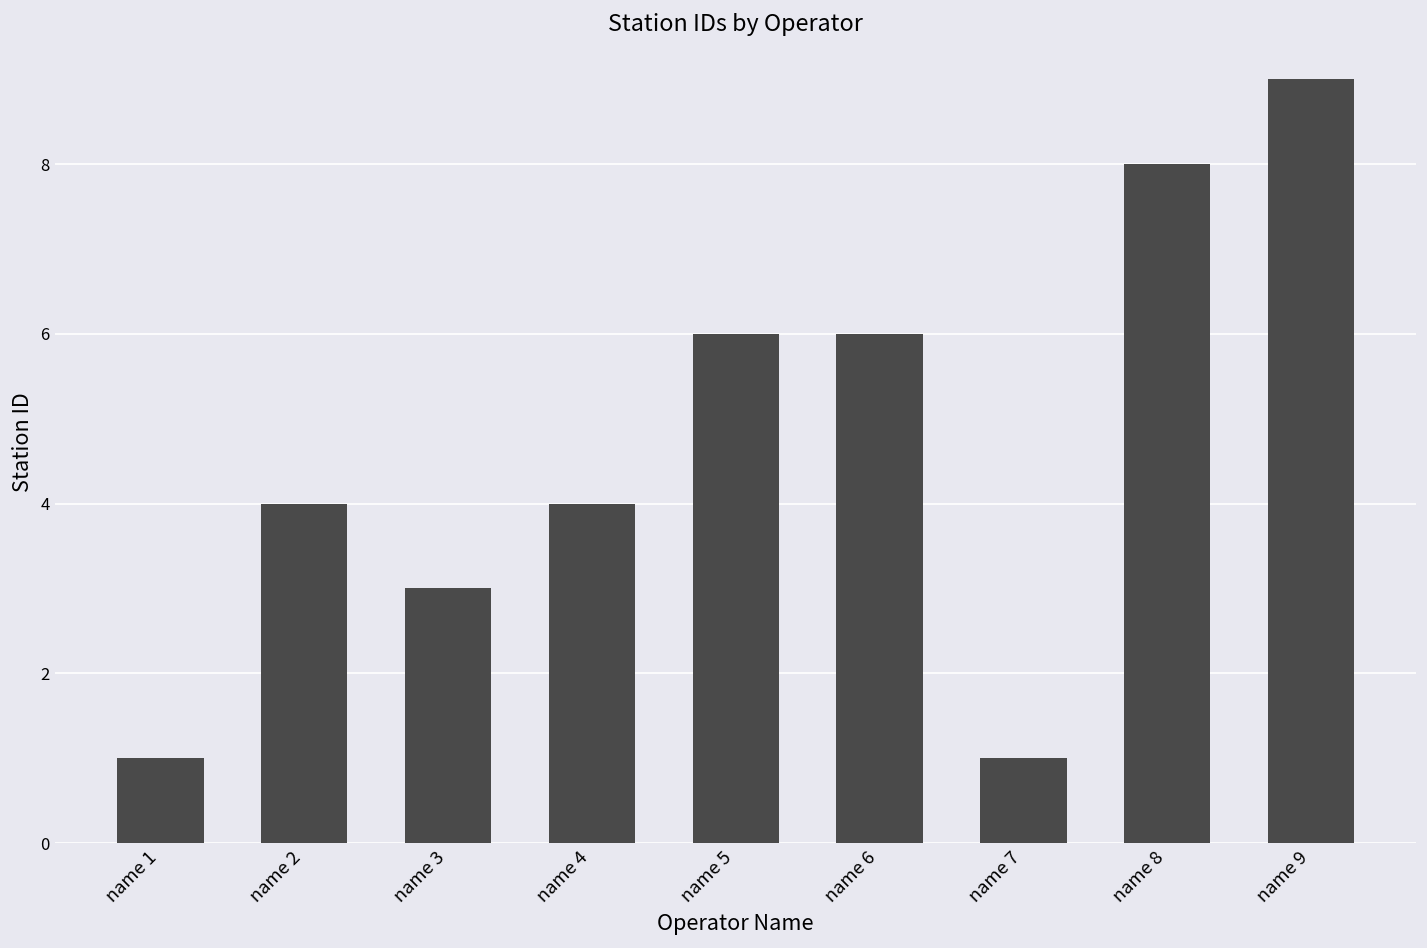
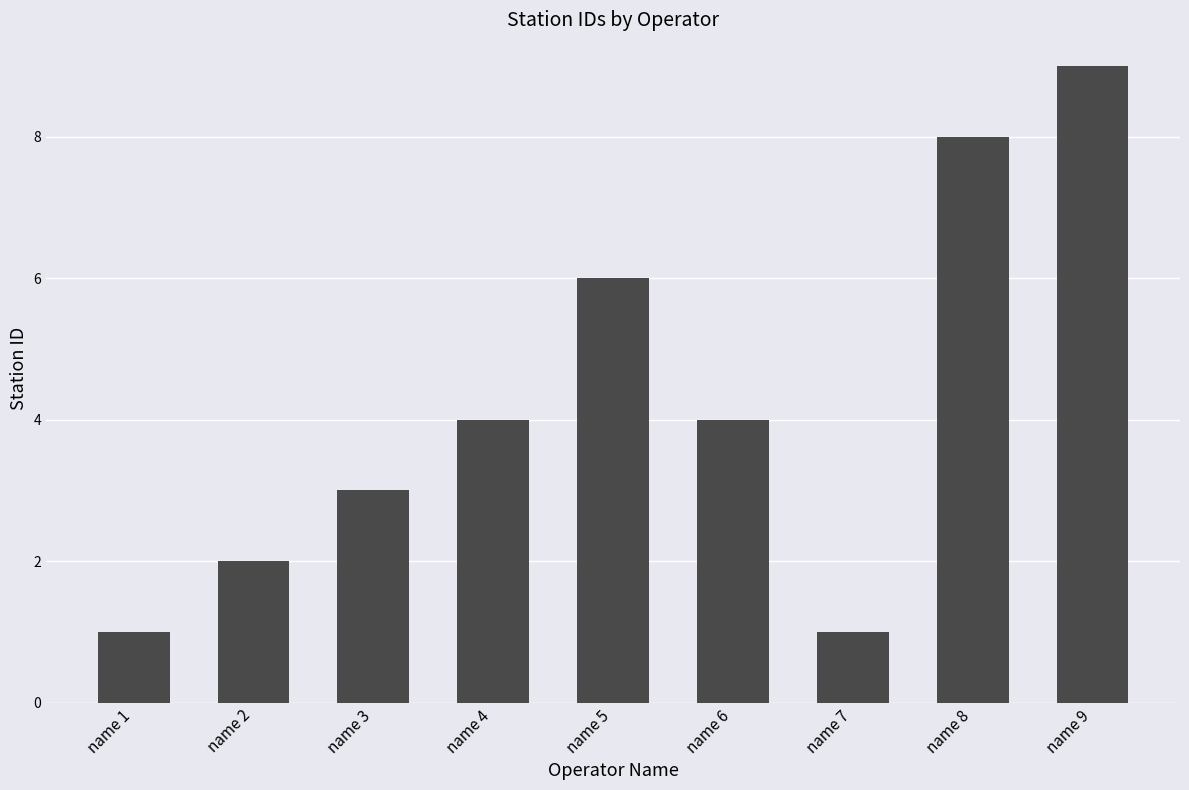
name 2: 4 -> 2
name 6: 6 -> 4
